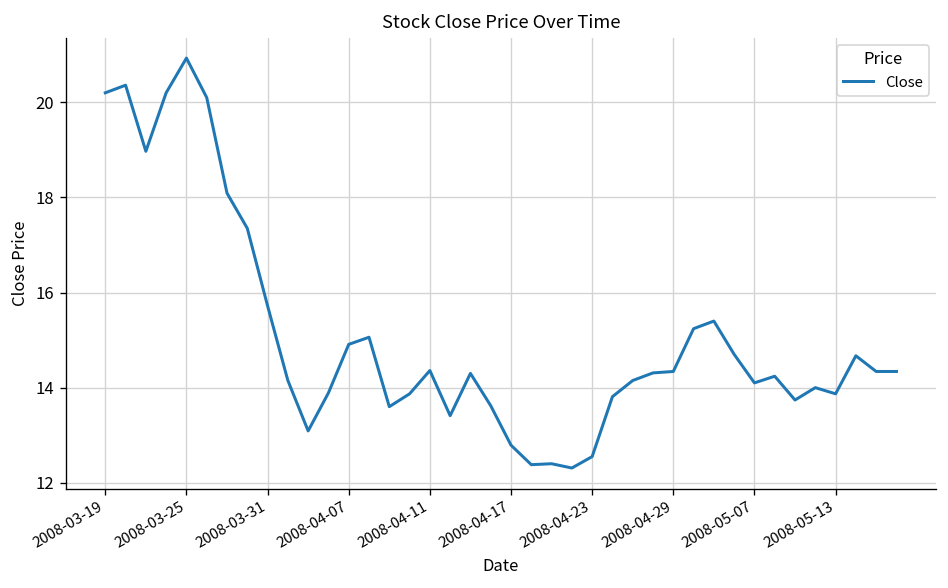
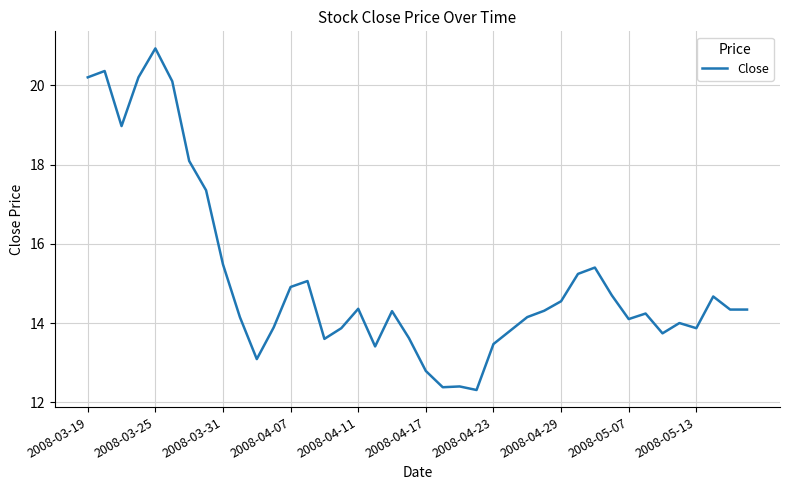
2008-03-31: 15.7 -> 15.5
2008-04-23: 12.6 -> 13.5
2008-04-29: 14.3 -> 14.6
